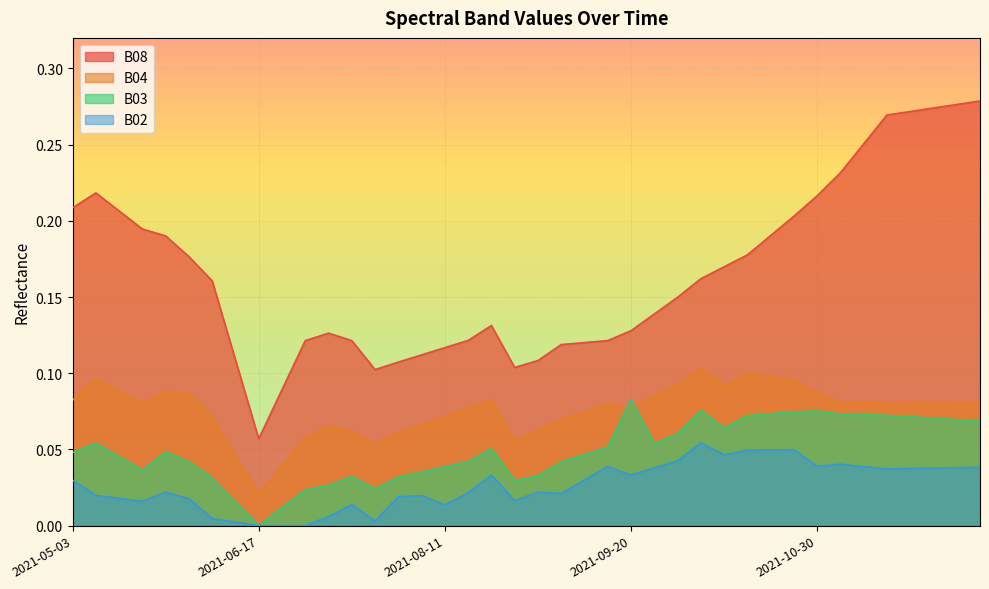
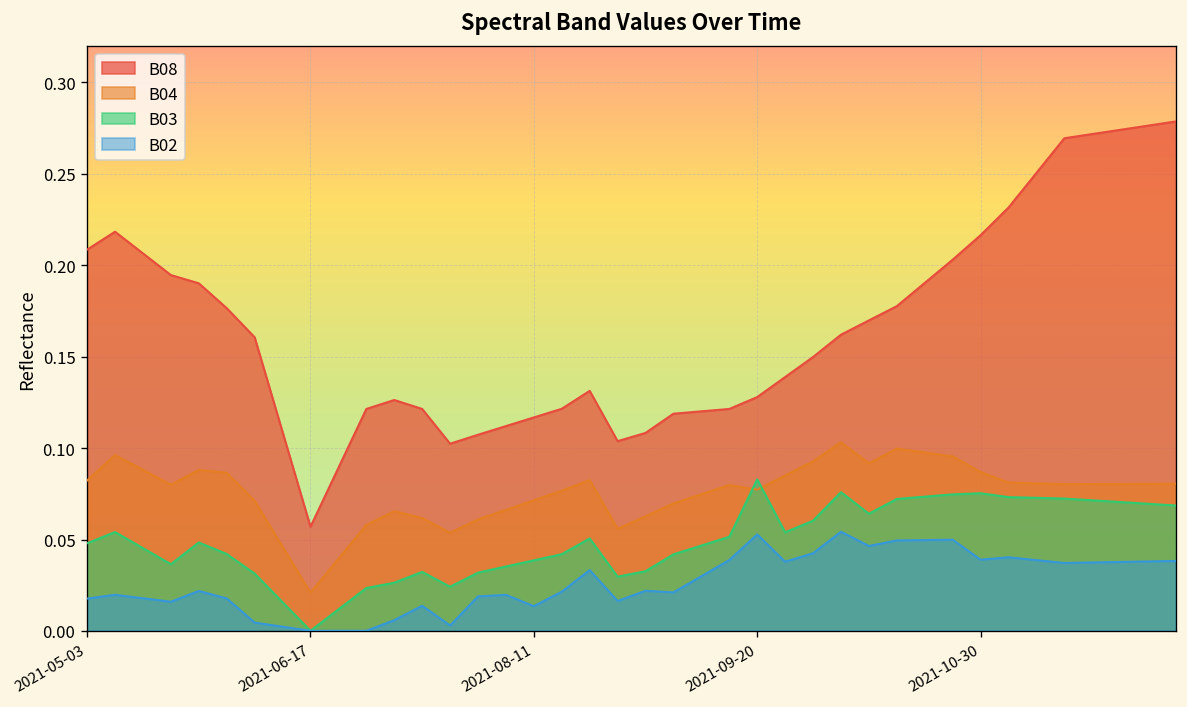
B02, 2021-05-03: 0.030 -> 0.018
B02, 2021-09-20: 0.033 -> 0.053
